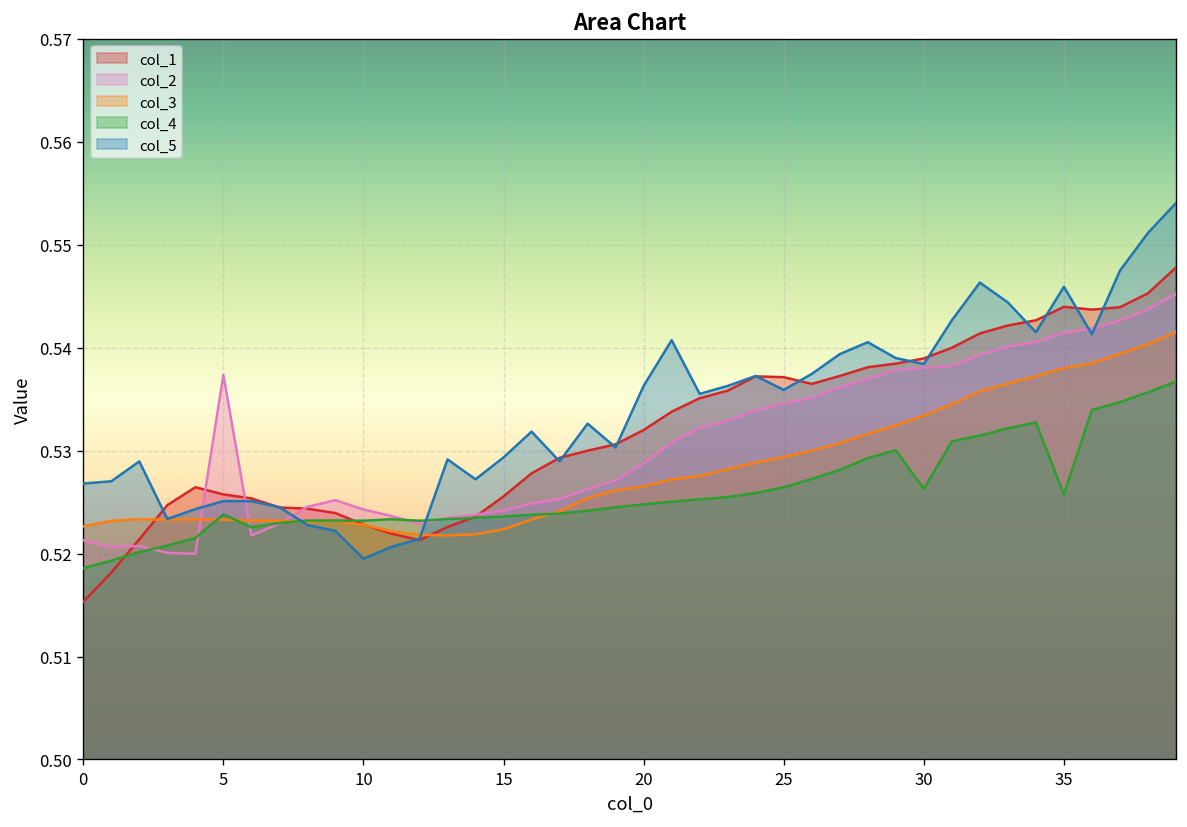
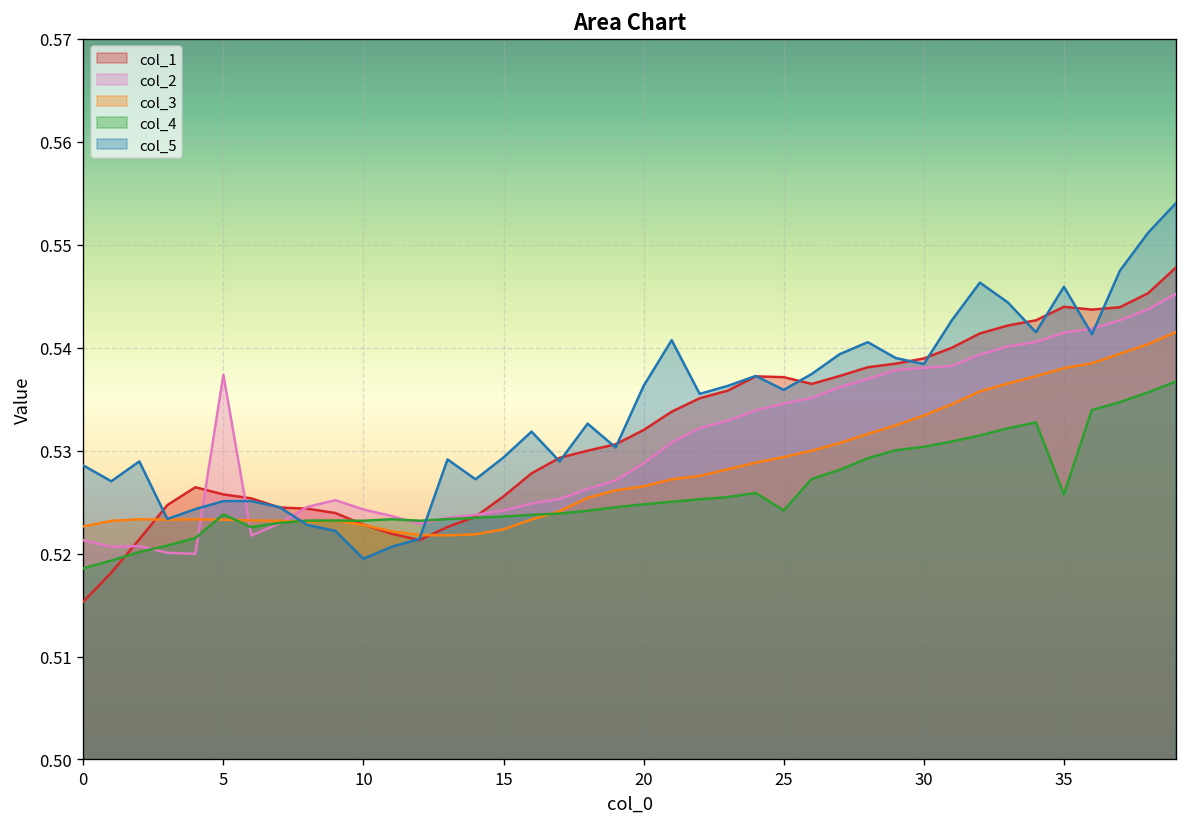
col_5, 0: 0.527 -> 0.529
col_4, 25: 0.526 -> 0.524
col_4, 30: 0.526 -> 0.530
